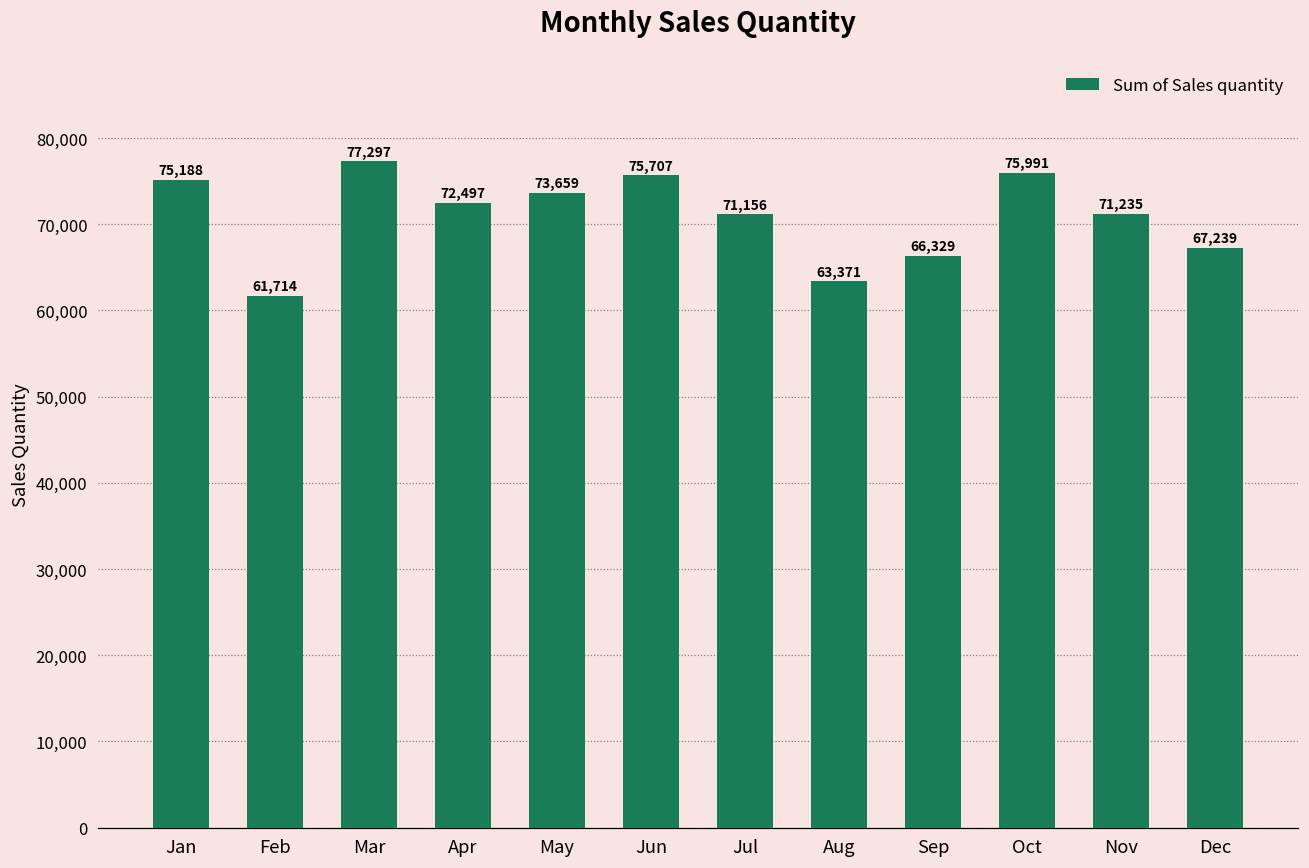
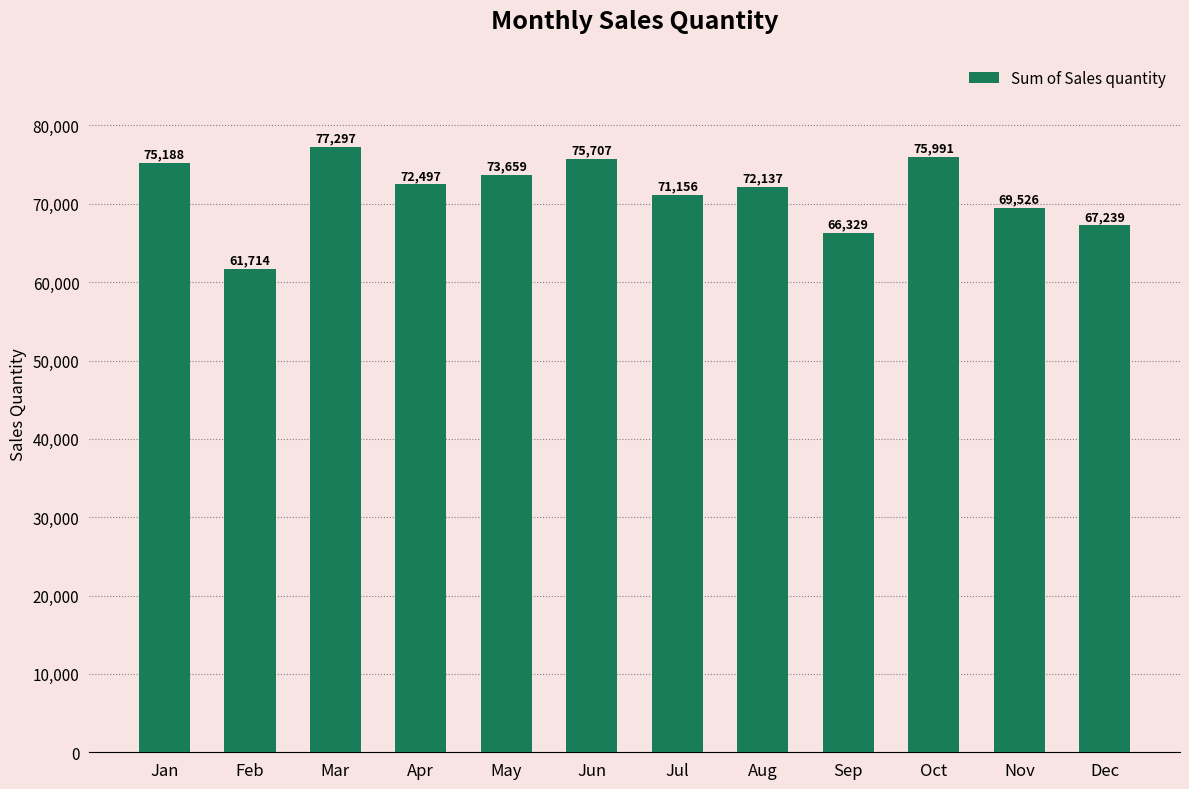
Aug: 63,371 -> 72,137
Nov: 71,235 -> 69,526
